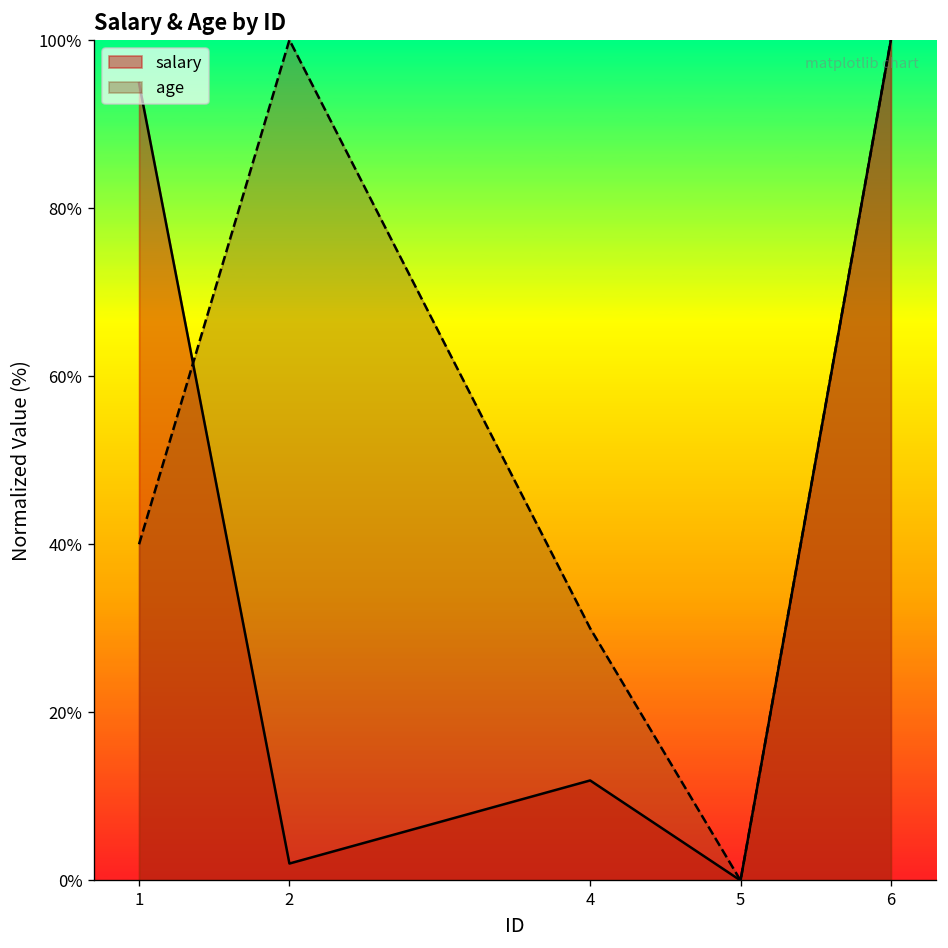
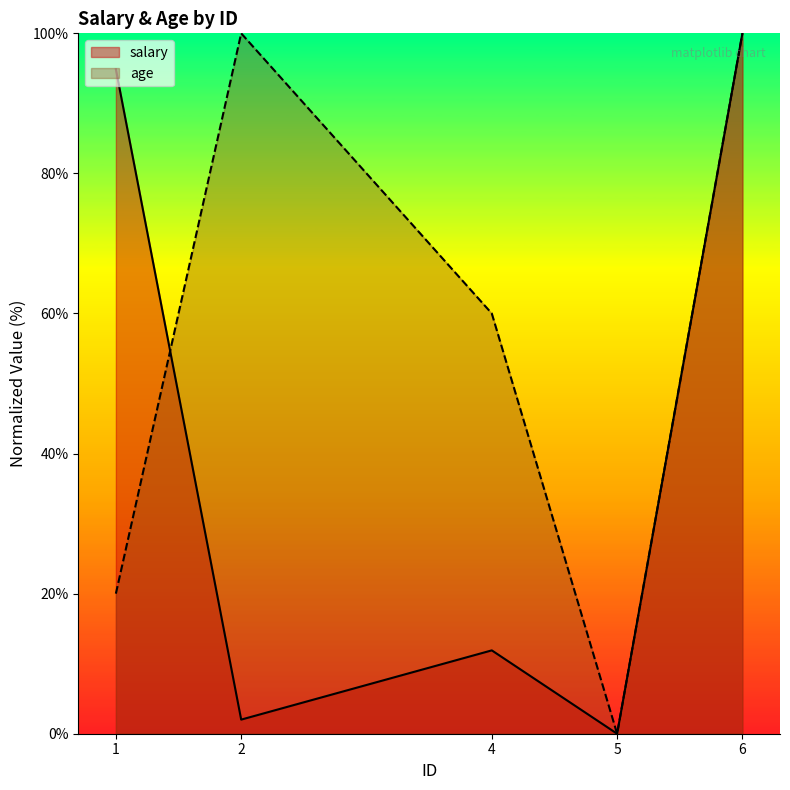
age, 1: 40% -> 20%
age, 4: 30% -> 60%
